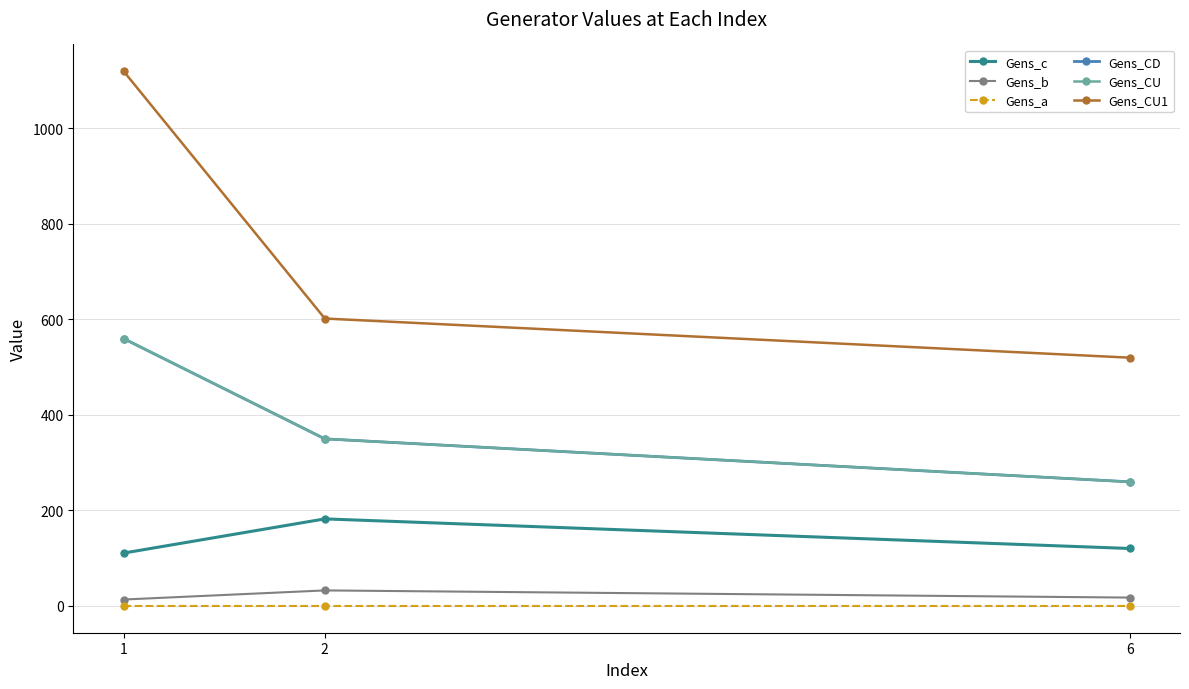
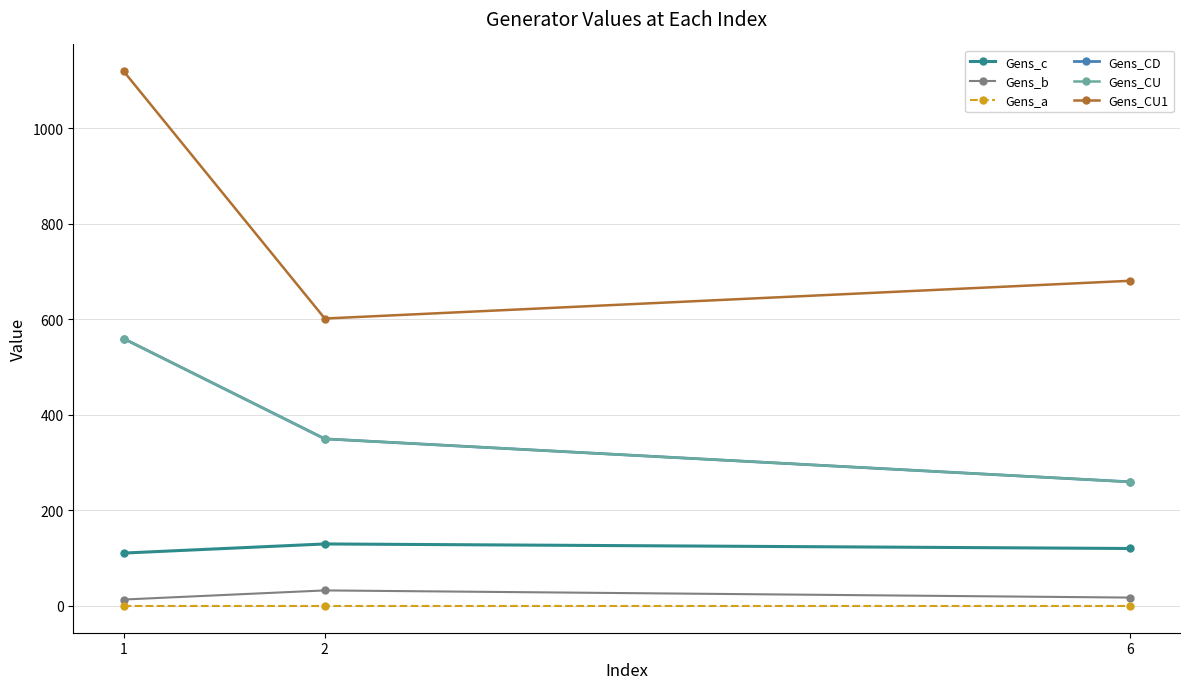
Gens_c, 2: 180 -> 130
Gens_CU1, 6: 520 -> 680
